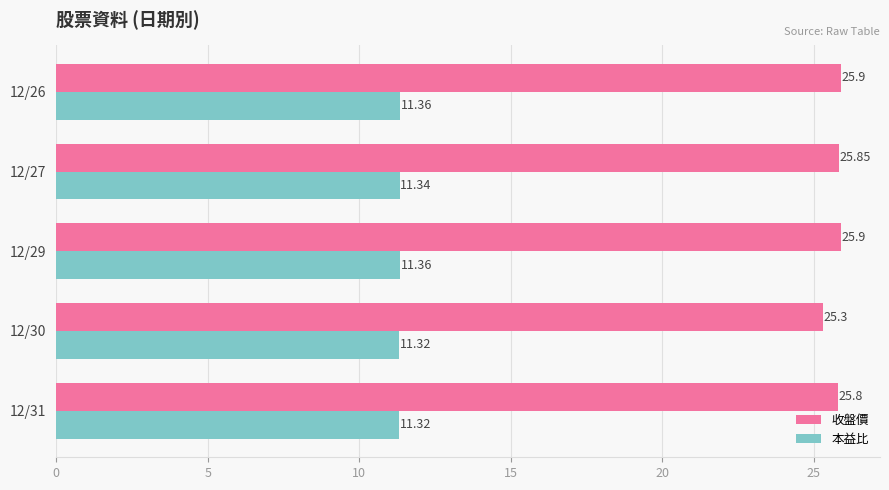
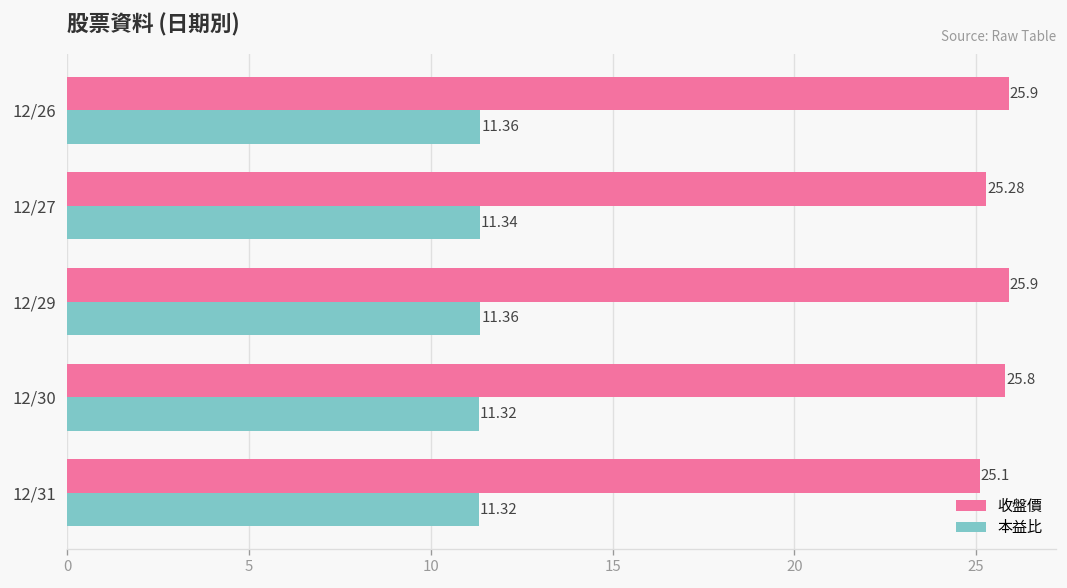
收盤價, 12/27: 25.85 -> 25.28
收盤價, 12/30: 25.3 -> 25.8
收盤價, 12/31: 25.8 -> 25.1
